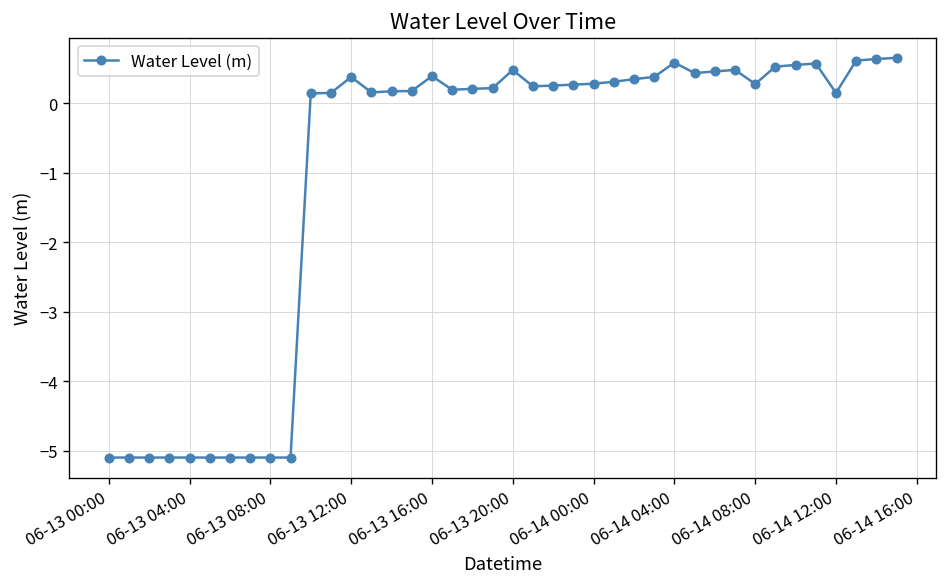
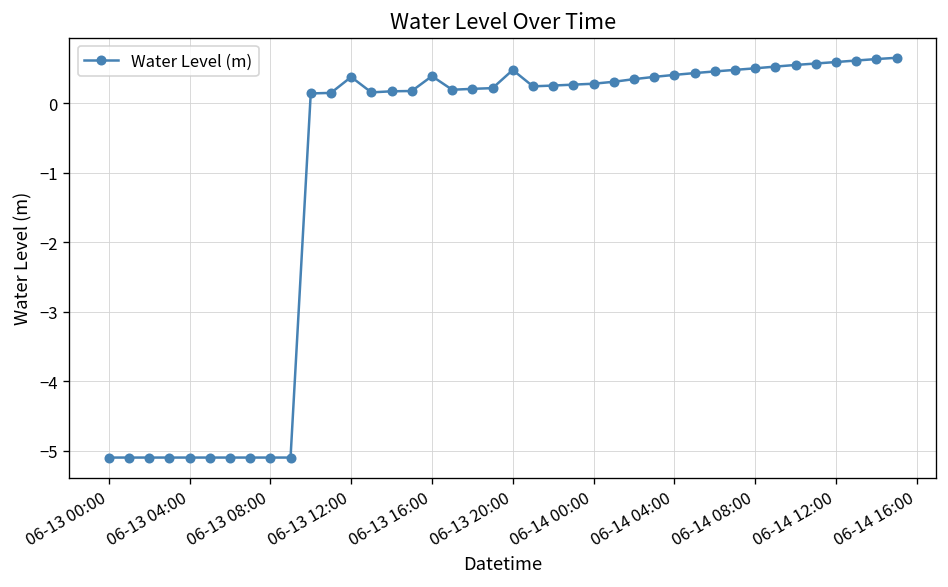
06-14 04:00: 0.6 -> 0.4
06-14 08:00: 0.3 -> 0.5
06-14 12:00: 0.2 -> 0.6
